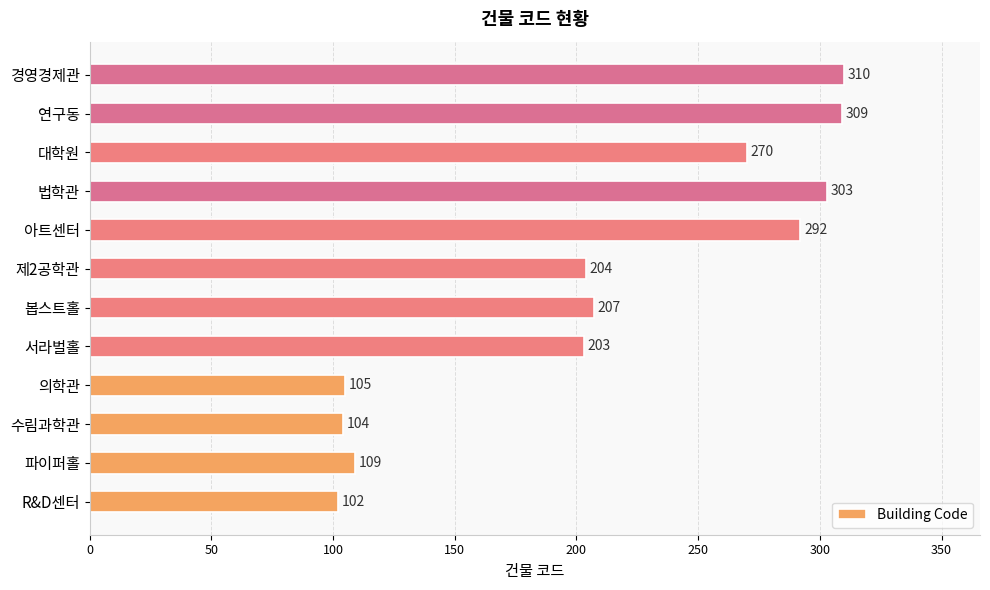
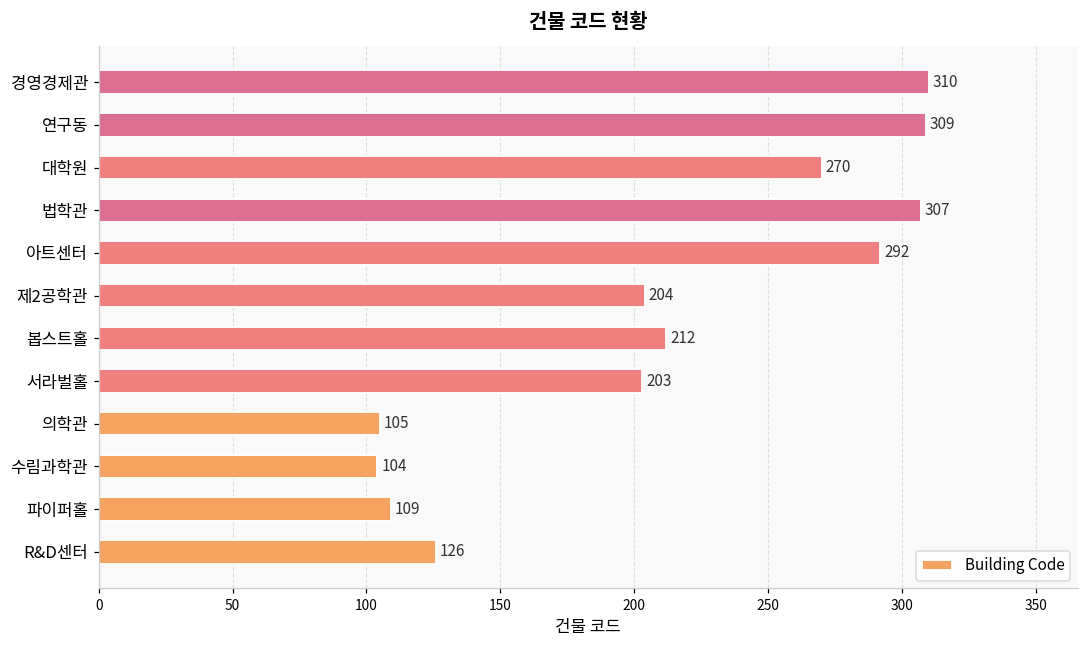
법학관: 303 -> 307
봅스트홀: 207 -> 212
R&D센터: 102 -> 126
